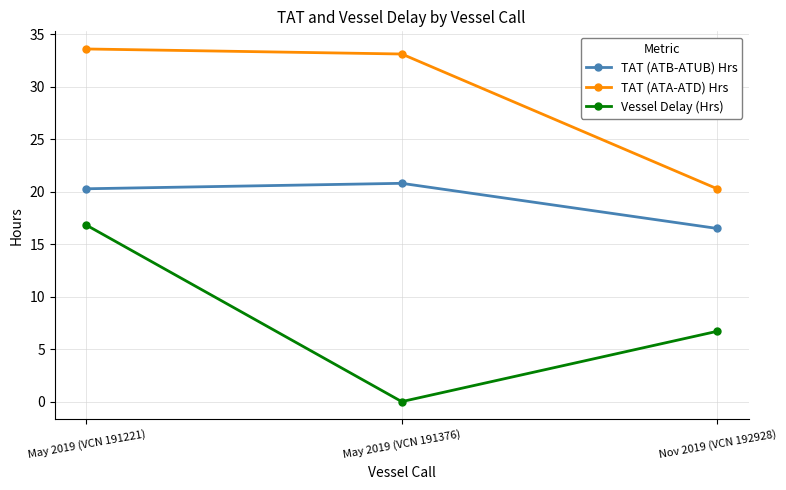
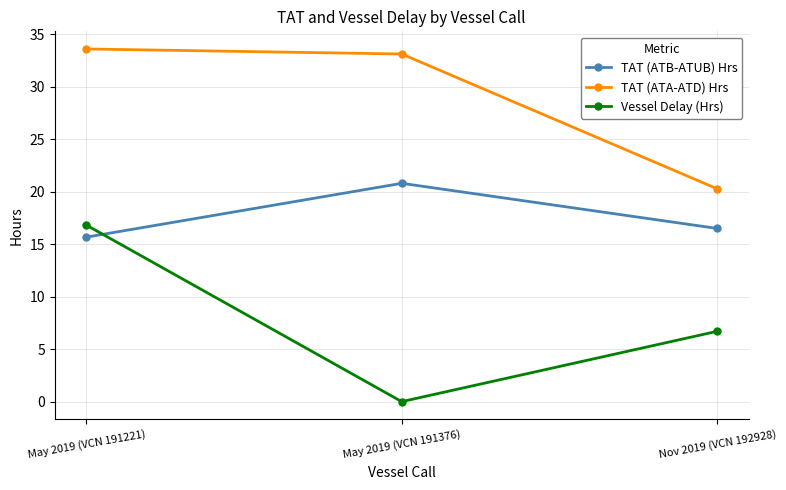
TAT (ATB-ATUB) Hrs, May 2019 (VCN 191221): 20.3 -> 15.7
